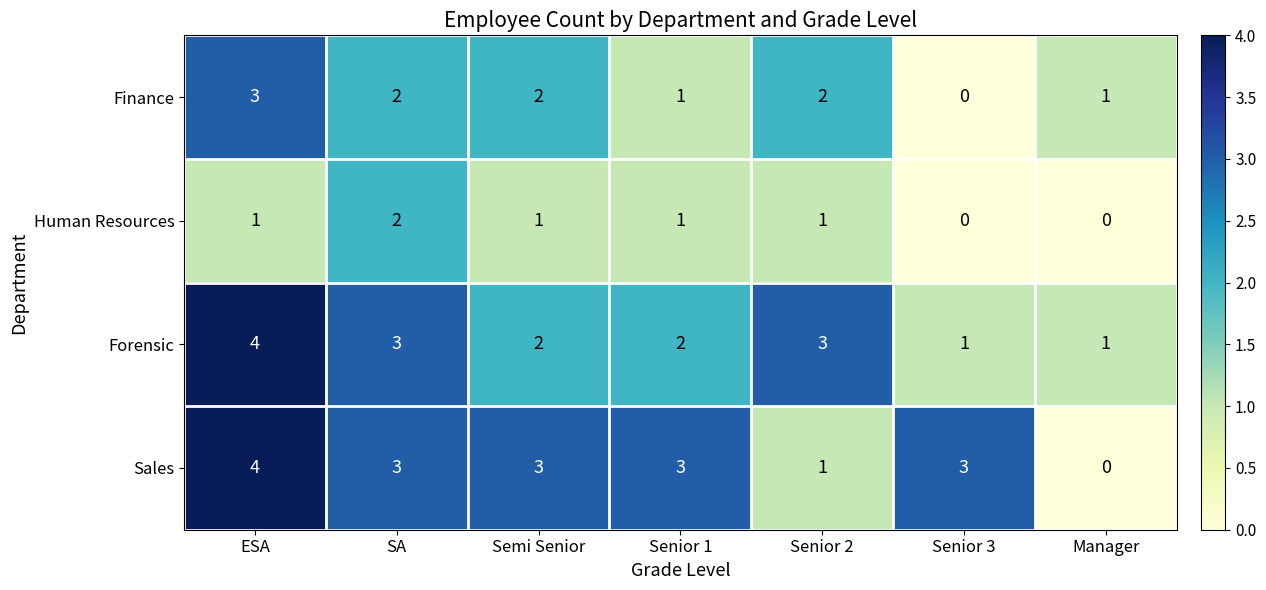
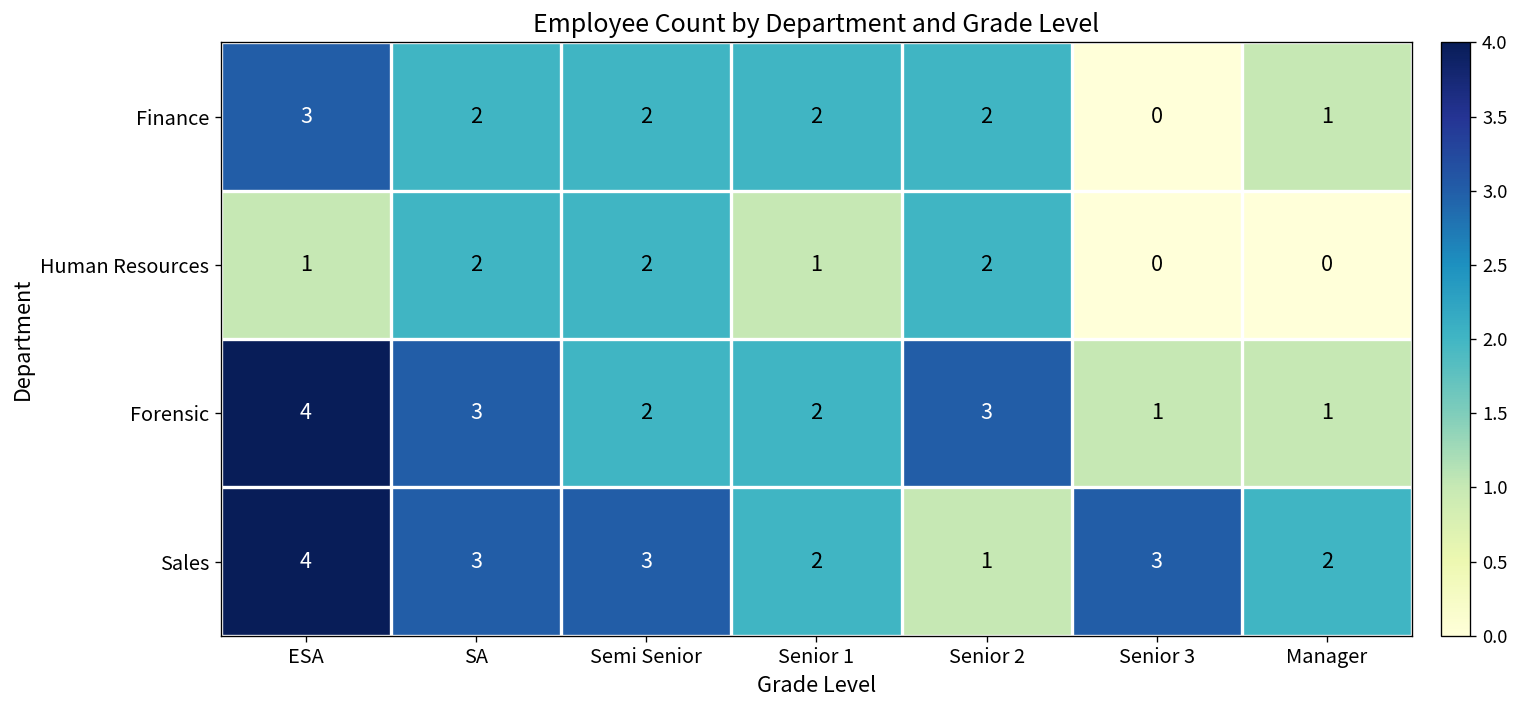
Finance, Senior 1: 1 -> 2
Human Resources, Semi Senior: 1 -> 2
Human Resources, Senior 2: 1 -> 2
Sales, Senior 1: 3 -> 2
Sales, Manager: 0 -> 2
